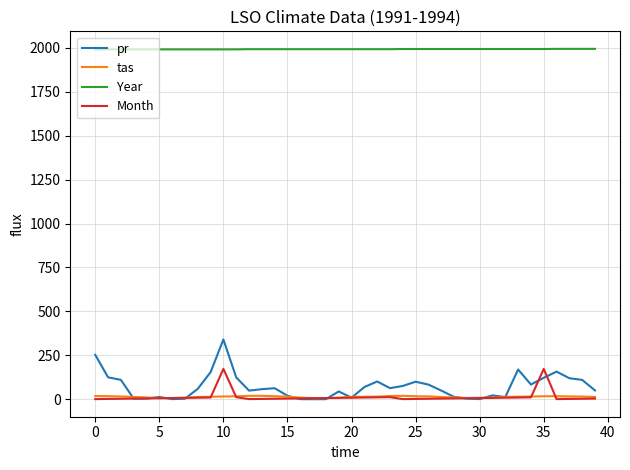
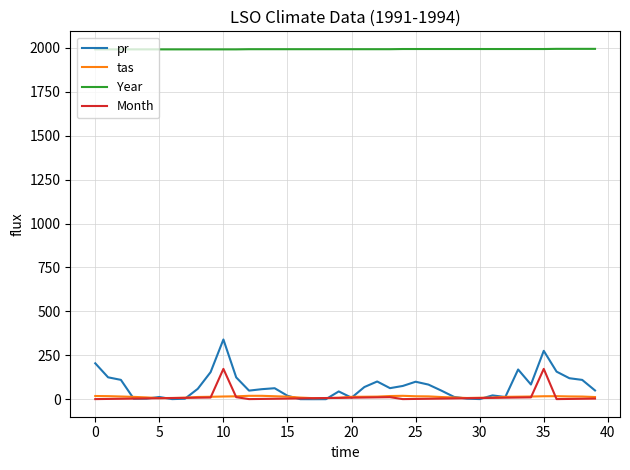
pr, 0: 250 -> 200
pr, 35: 120 -> 280
